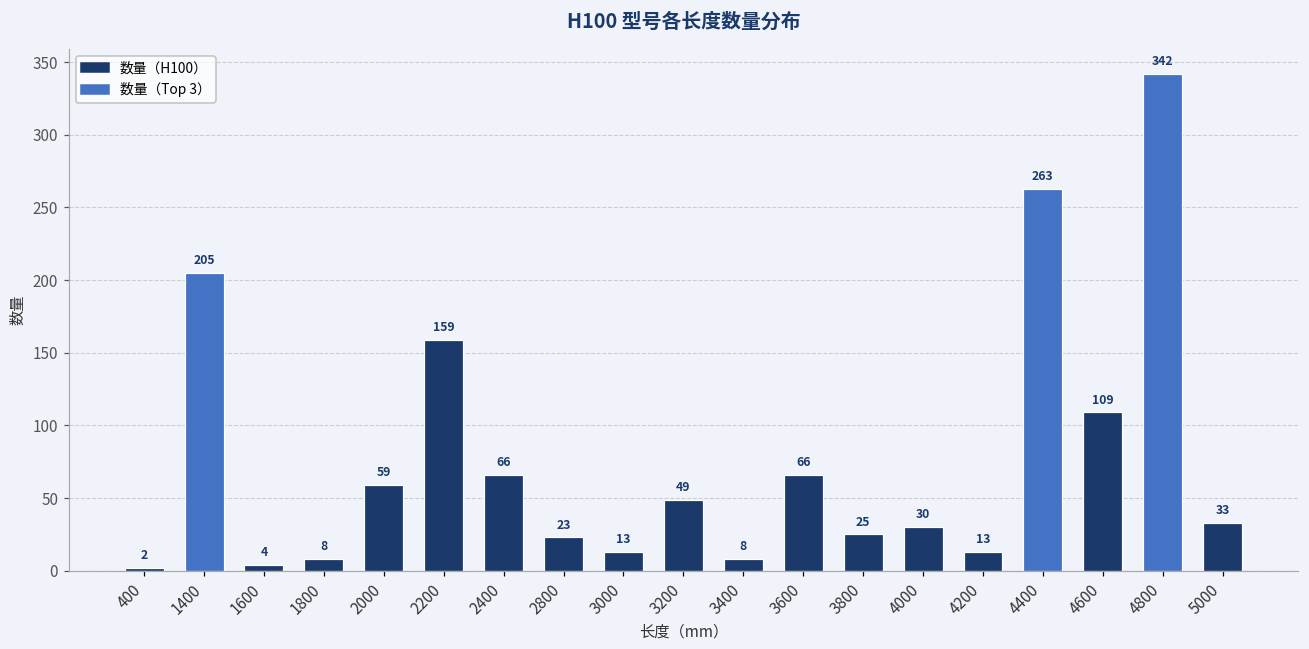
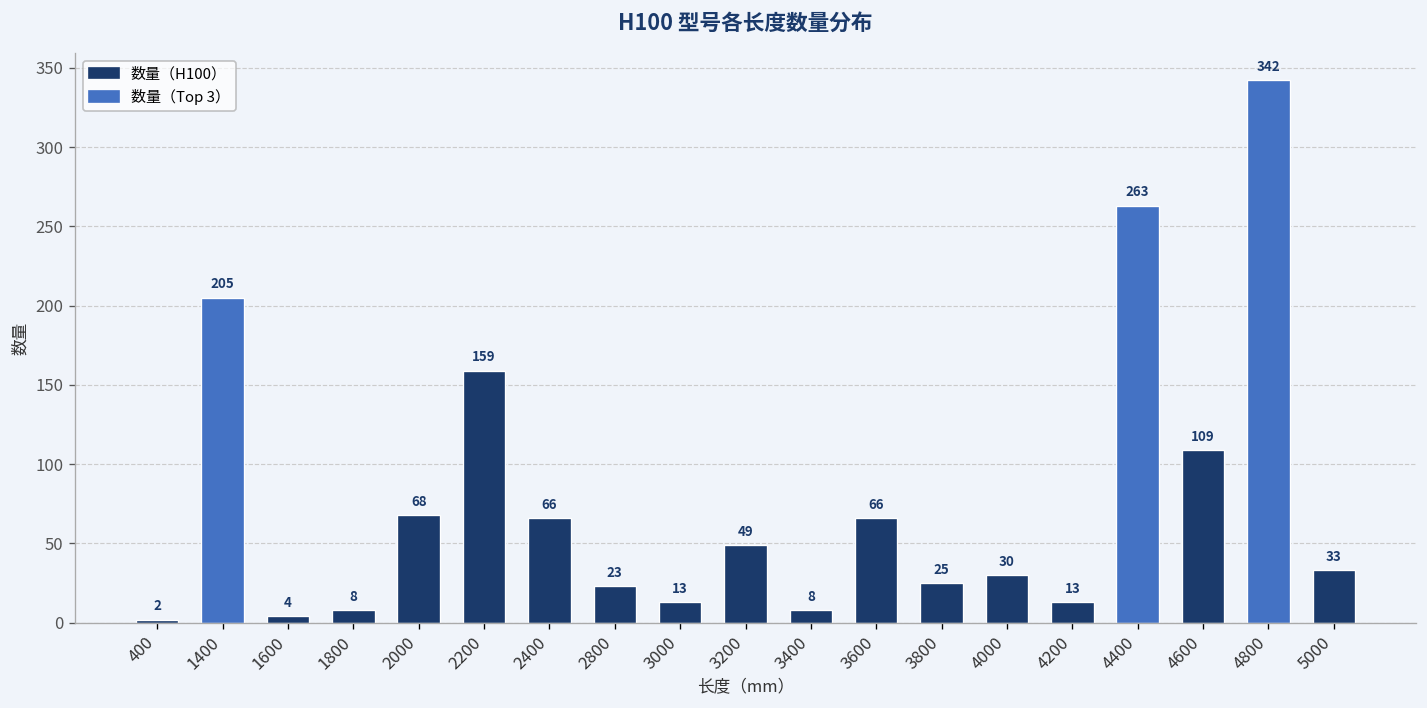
2000: 59 -> 68
